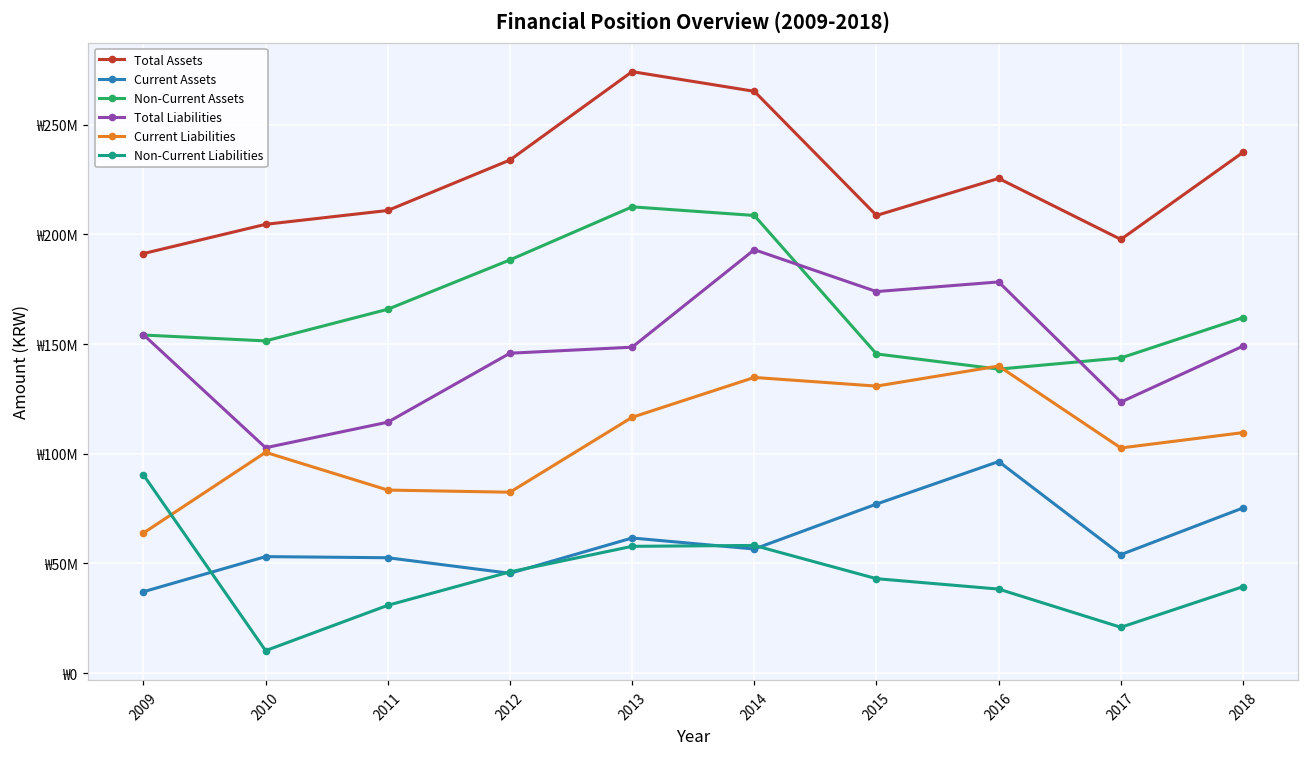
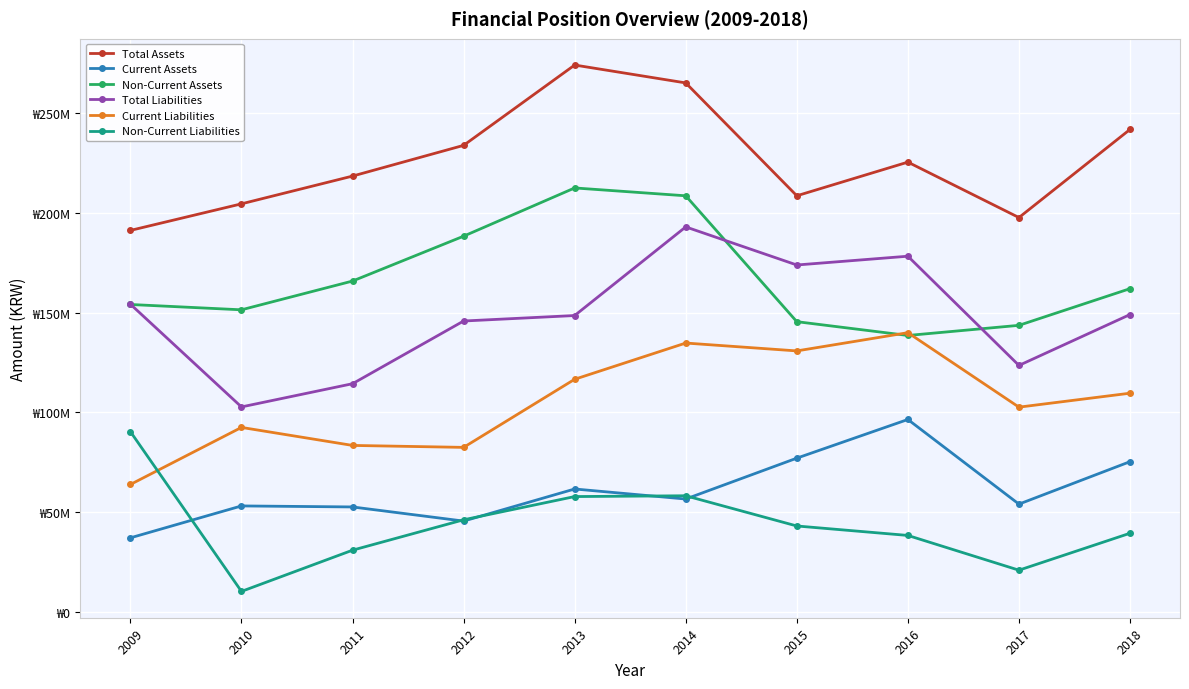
Current Liabilities, 2010: ₩101000000 -> ₩92000000
Total Assets, 2011: ₩211000000 -> ₩218000000
Total Assets, 2018: ₩237000000 -> ₩242000000
